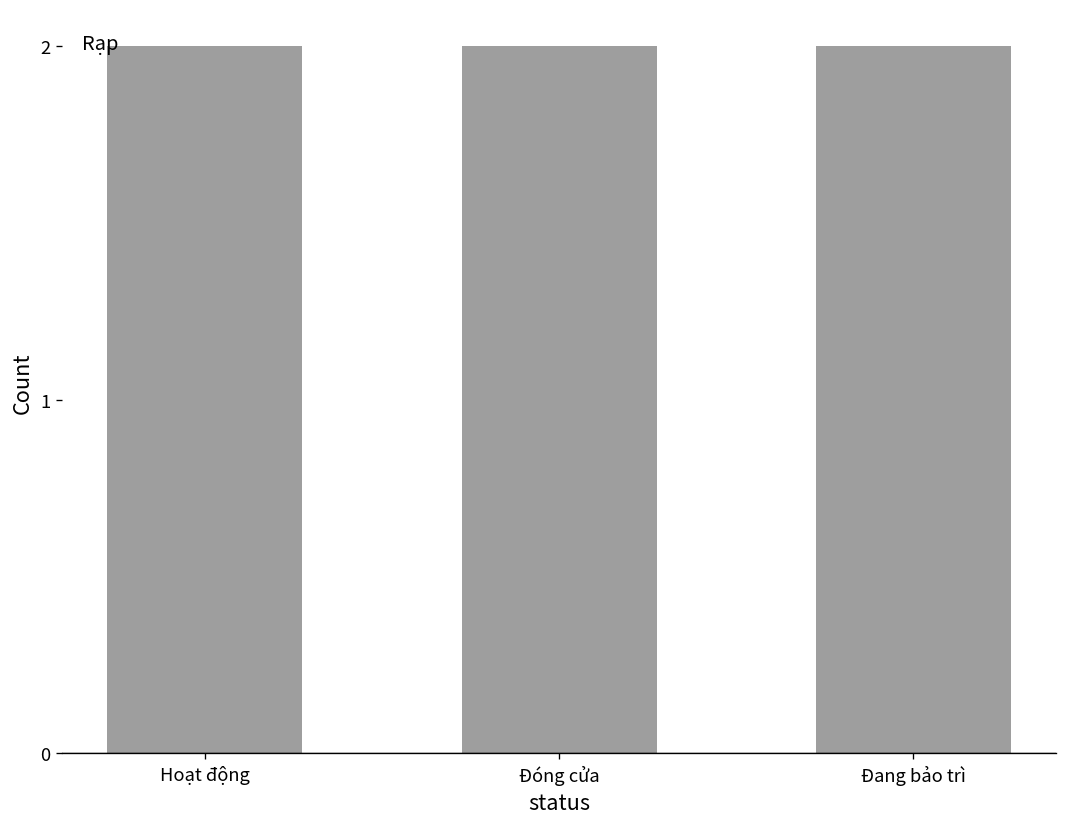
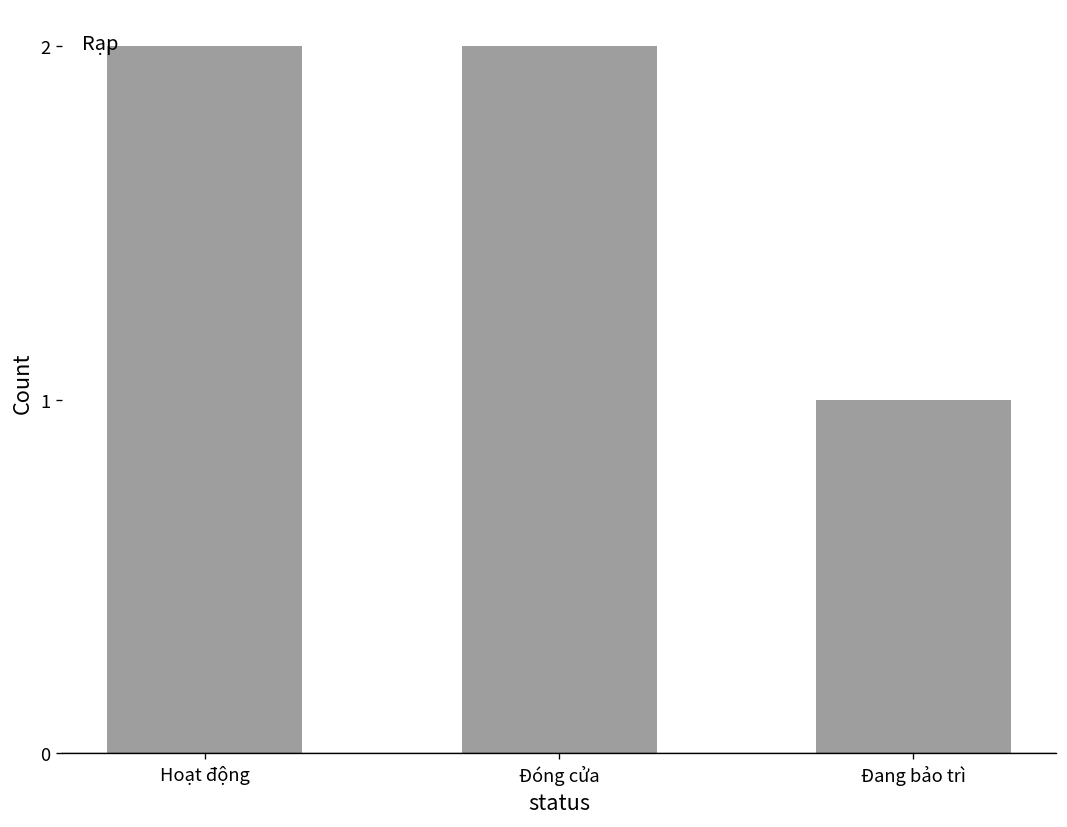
Đang bảo trì: 2 -> 1
